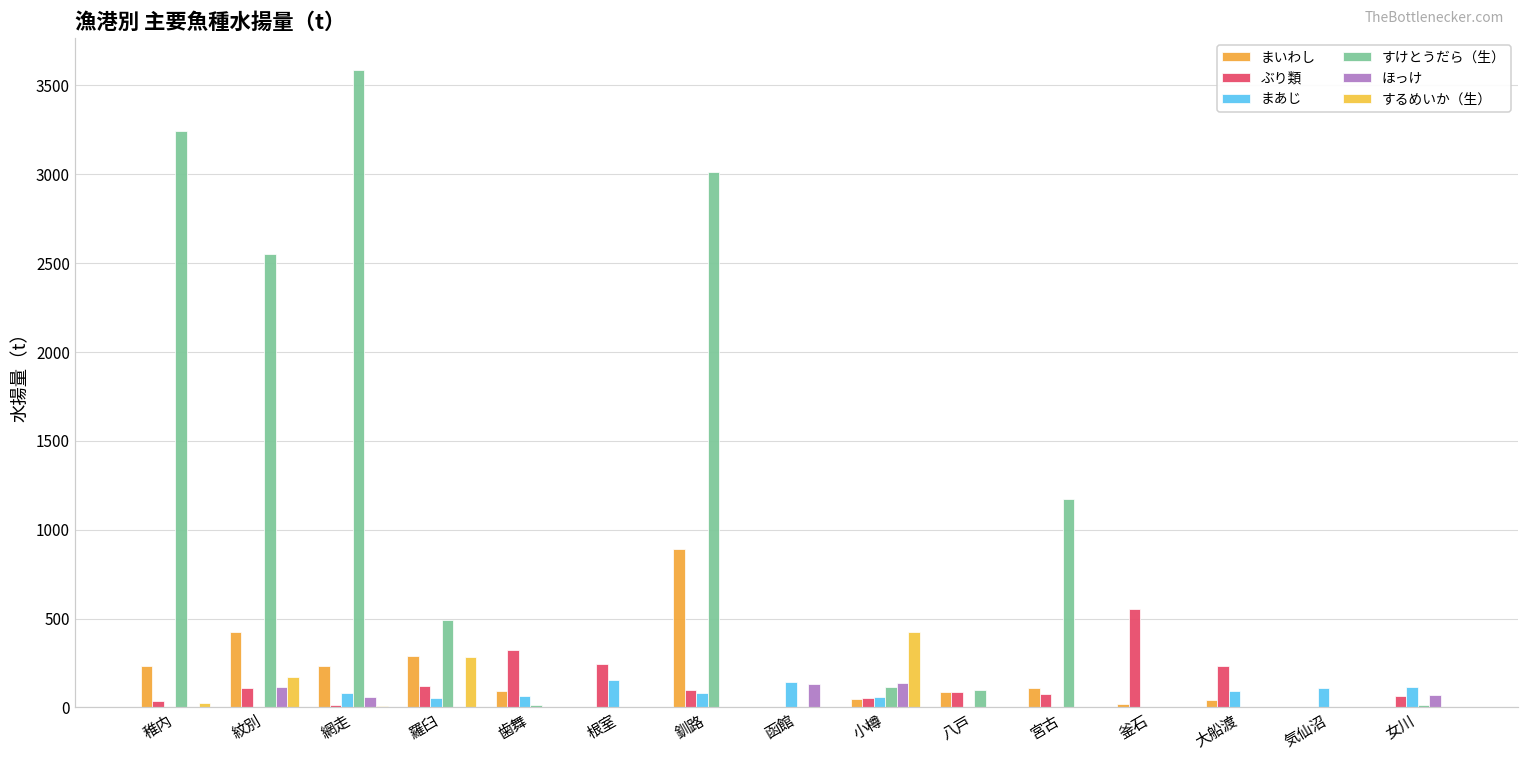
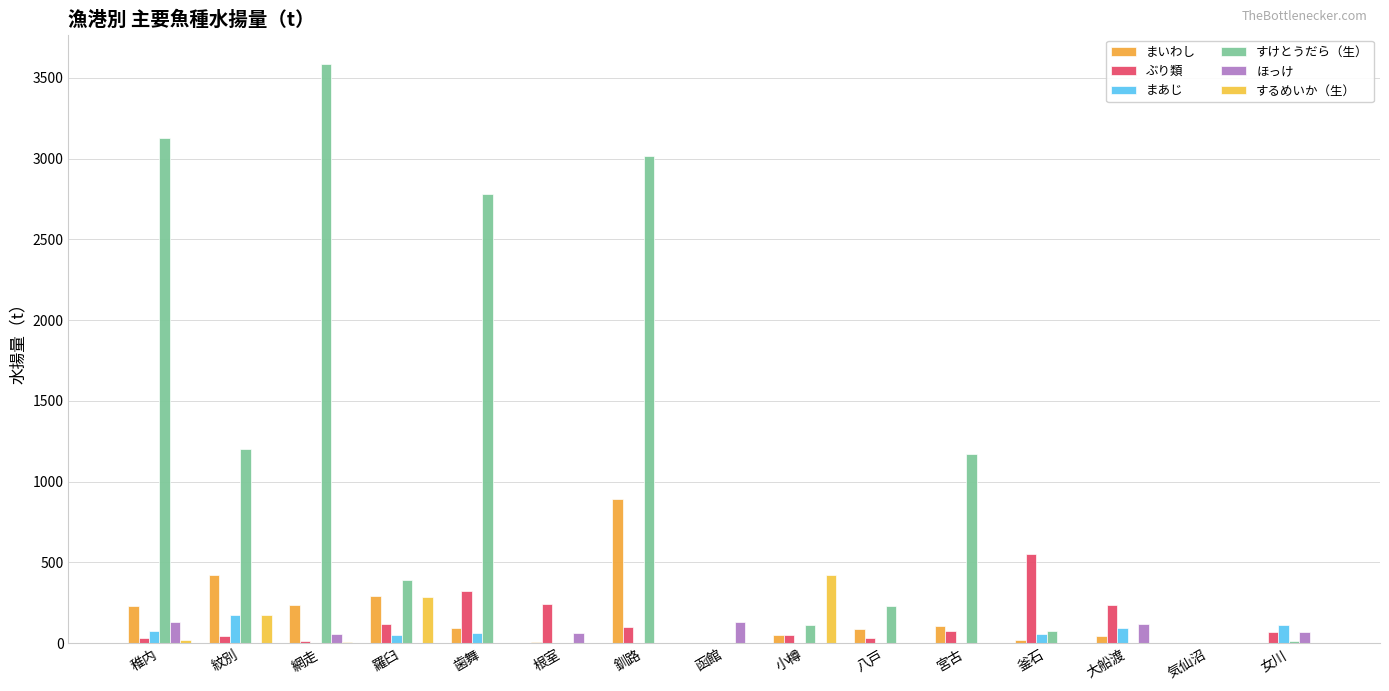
まあじ, 稚内: 0 -> 80
すけとうだら（生）, 稚内: 3240 -> 3130
ほっけ, 稚内: 0 -> 130
ぶり類, 紋別: 110 -> 40
まあじ, 紋別: 0 -> 180
すけとうだら（生）, 紋別: 2550 -> 1200
ほっけ, 紋別: 110 -> 0
まあじ, 網走: 80 -> 0
すけとうだら（生）, 羅臼: 490 -> 390
すけとうだら（生）, 歯舞: 10 -> 2780
まあじ, 根室: 160 -> 0
ほっけ, 根室: 0 -> 60
まあじ, 釧路: 80 -> 0
まあじ, 函館: 140 -> 0
まあじ, 小樽: 60 -> 0
ほっけ, 小樽: 140 -> 0
ぶり類, 八戸: 80 -> 30
すけとうだら（生）, 八戸: 100 -> 230
まあじ, 釜石: 0 -> 60
すけとうだら（生）, 釜石: 0 -> 80
ほっけ, 大船渡: 0 -> 120
まあじ, 気仙沼: 110 -> 0
